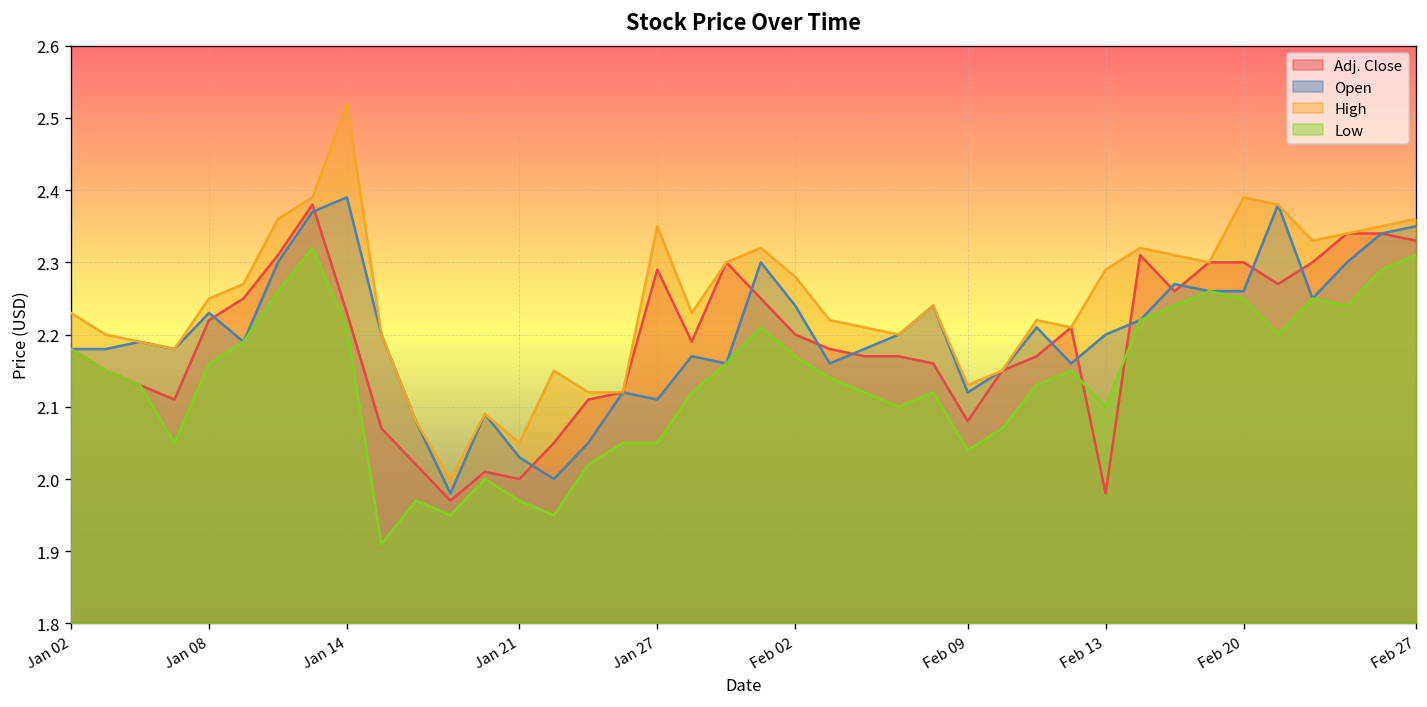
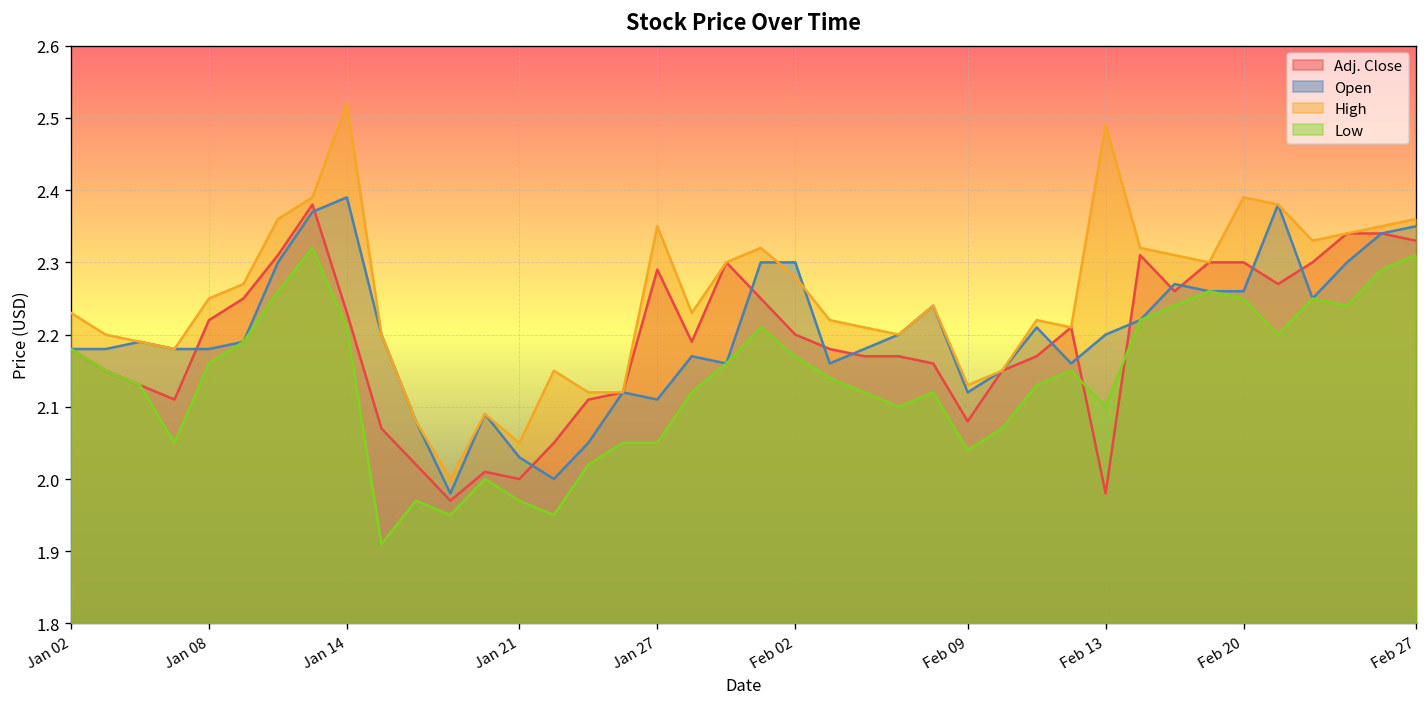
Open, Jan 08: 2.23 -> 2.18
Open, Feb 02: 2.24 -> 2.30
High, Feb 13: 2.29 -> 2.49
